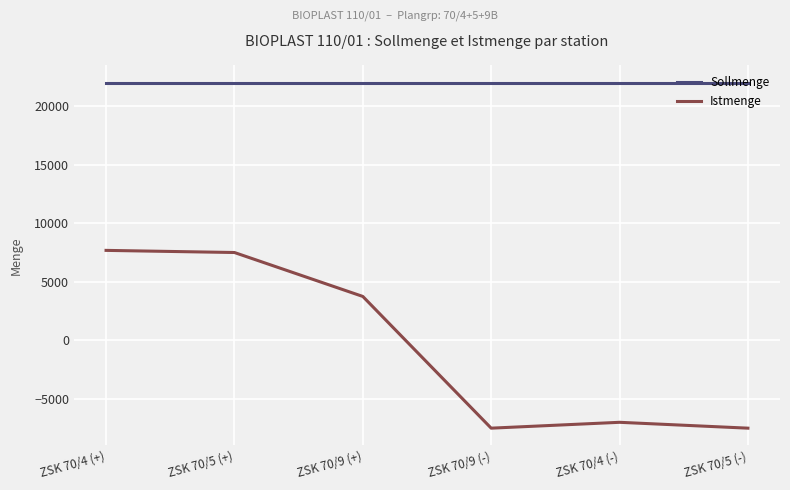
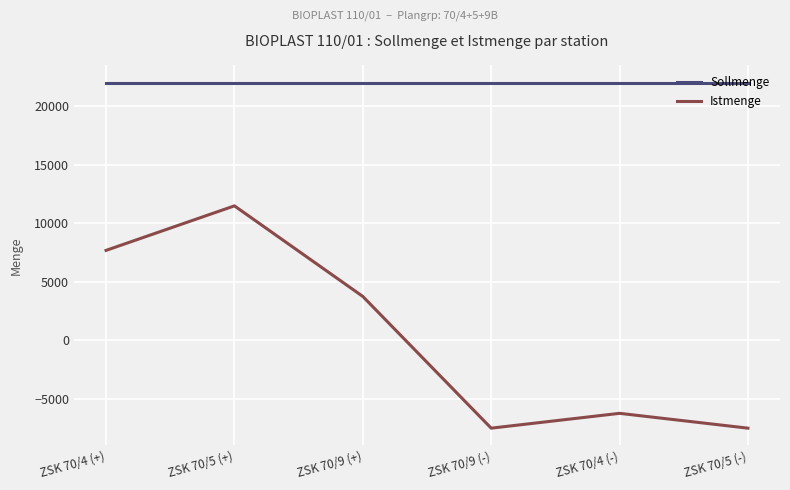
Istmenge, ZSK 70/5 (+): 7500 -> 11500
Istmenge, ZSK 70/4 (-): -7000 -> -6200
